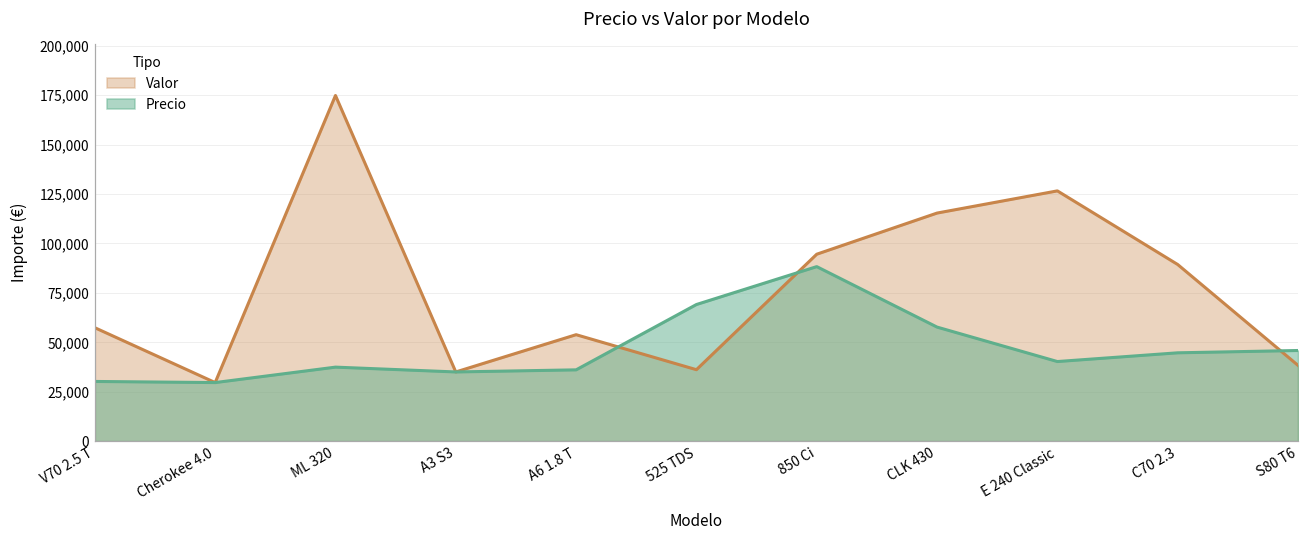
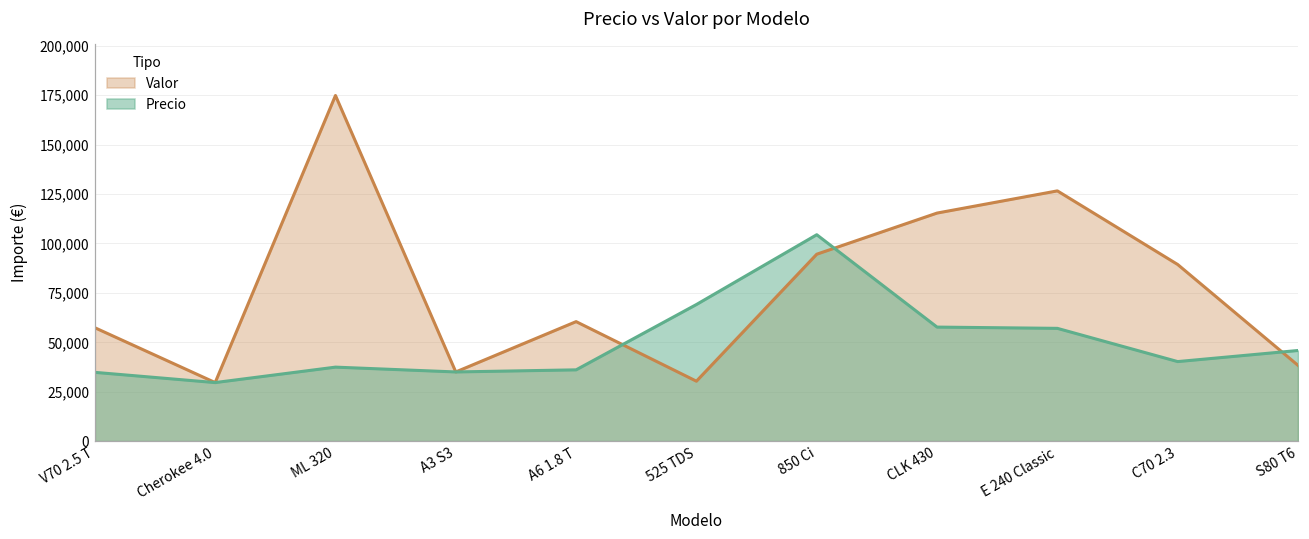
Precio, V70 2.5 T: 30,000 -> 35,000
Valor, A6 1.8 T: 54,000 -> 60,000
Valor, 525 TDS: 36,000 -> 30,000
Precio, 850 Ci: 88,000 -> 104,000
Precio, E 240 Classic: 40,000 -> 57,000
Precio, C70 2.3: 45,000 -> 40,000
